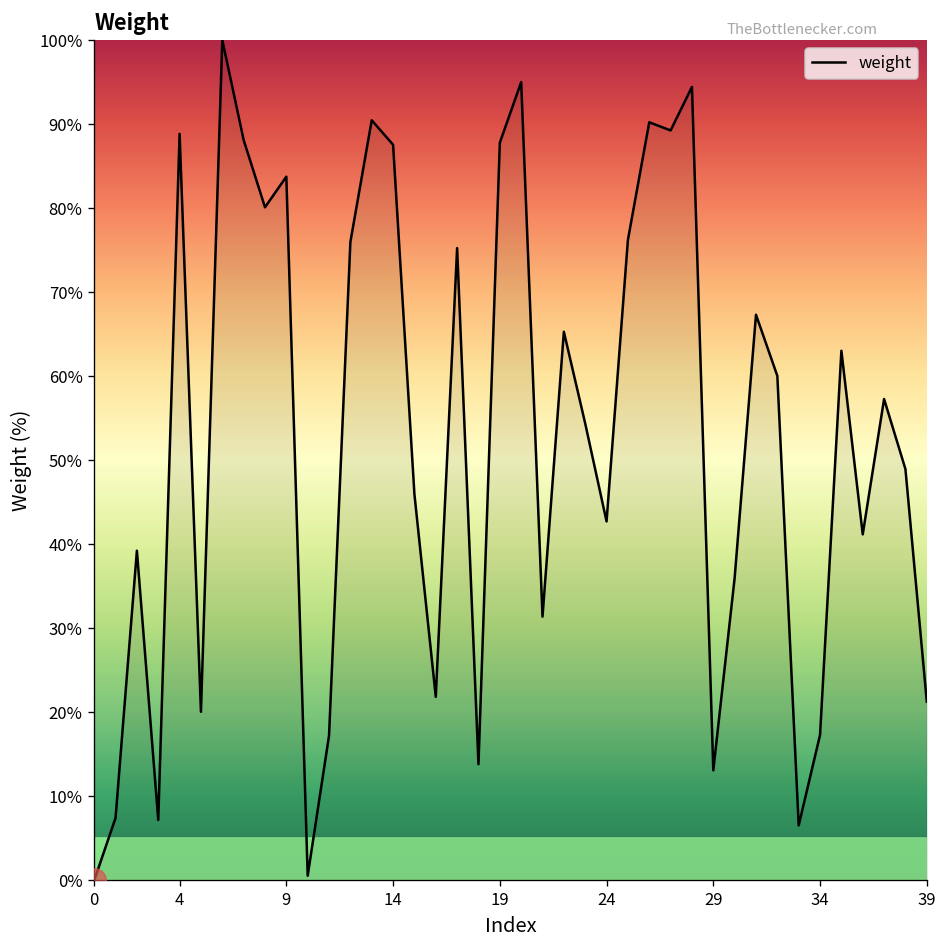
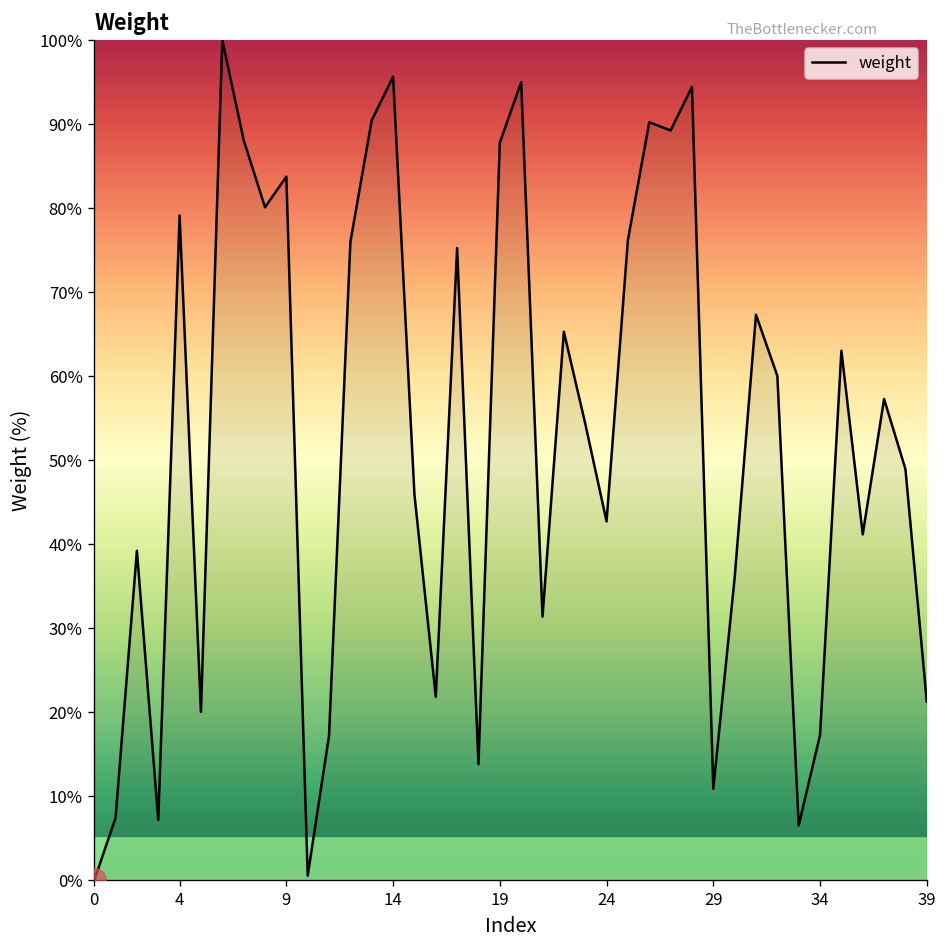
weight, 4: 89% -> 79%
weight, 14: 88% -> 96%
weight, 29: 13% -> 11%
